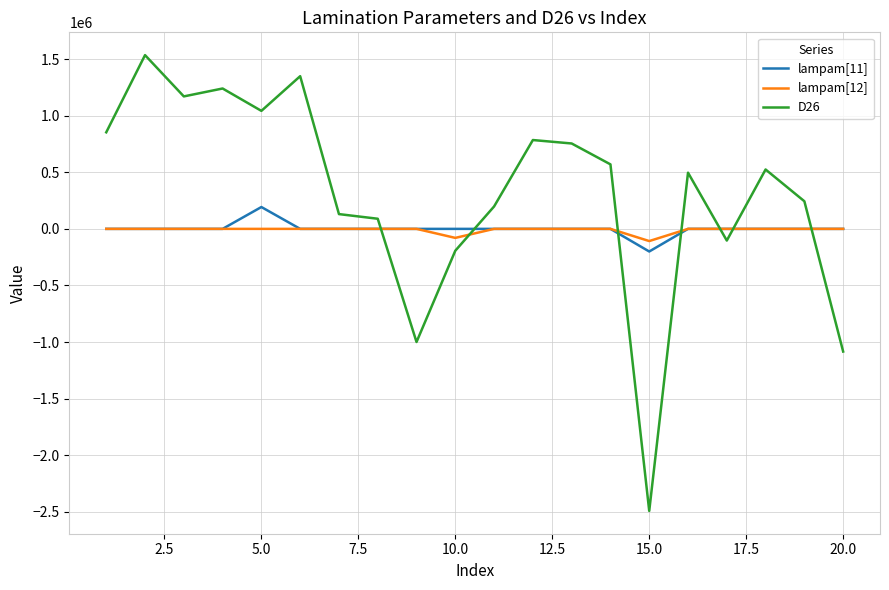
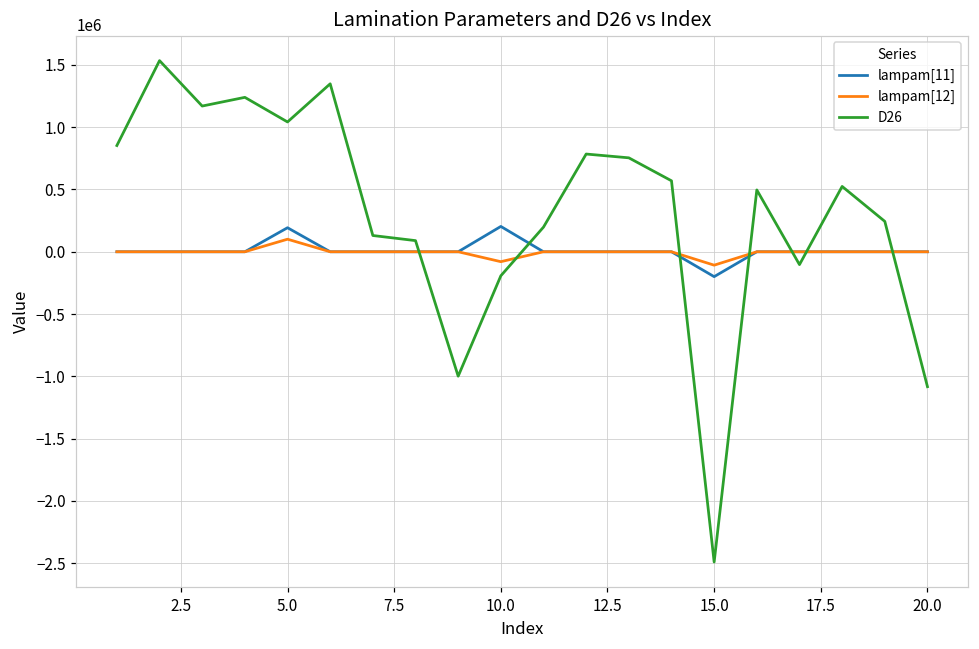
lampam[12], 5.0: 0 -> 100000
lampam[11], 10.0: 0 -> 200000
